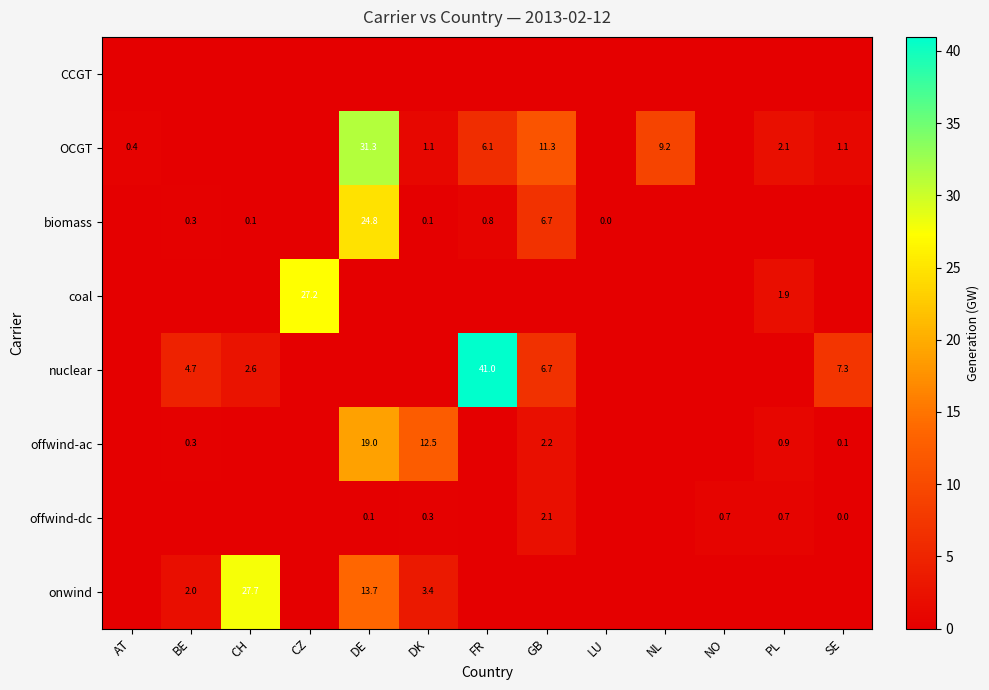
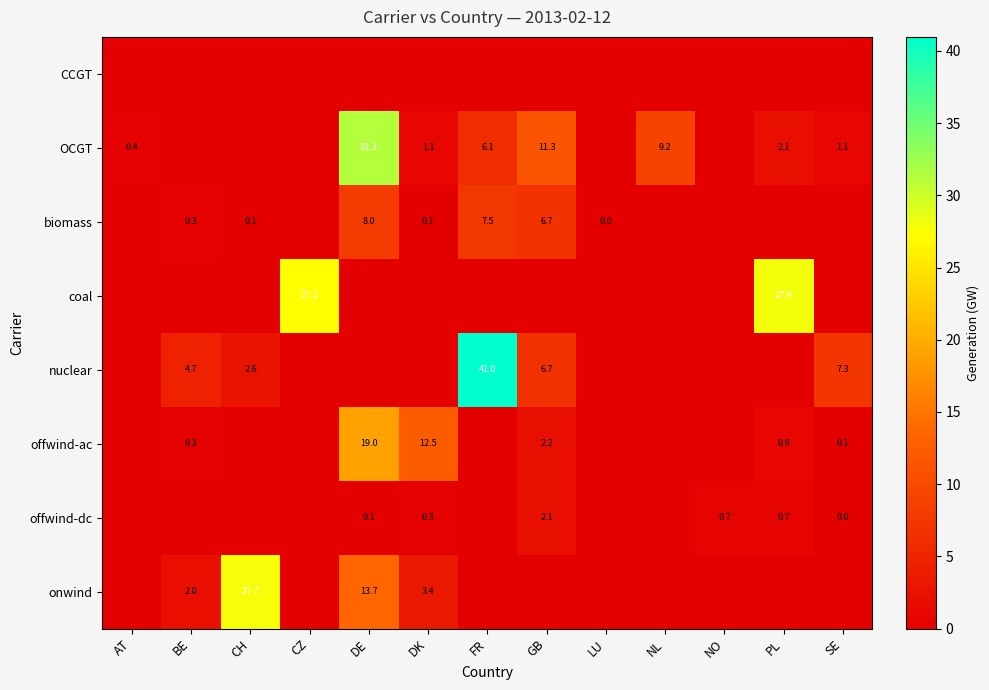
biomass, DE: 24.8 -> 8.0
biomass, FR: 0.8 -> 7.5
coal, PL: 1.9 -> 27.9
